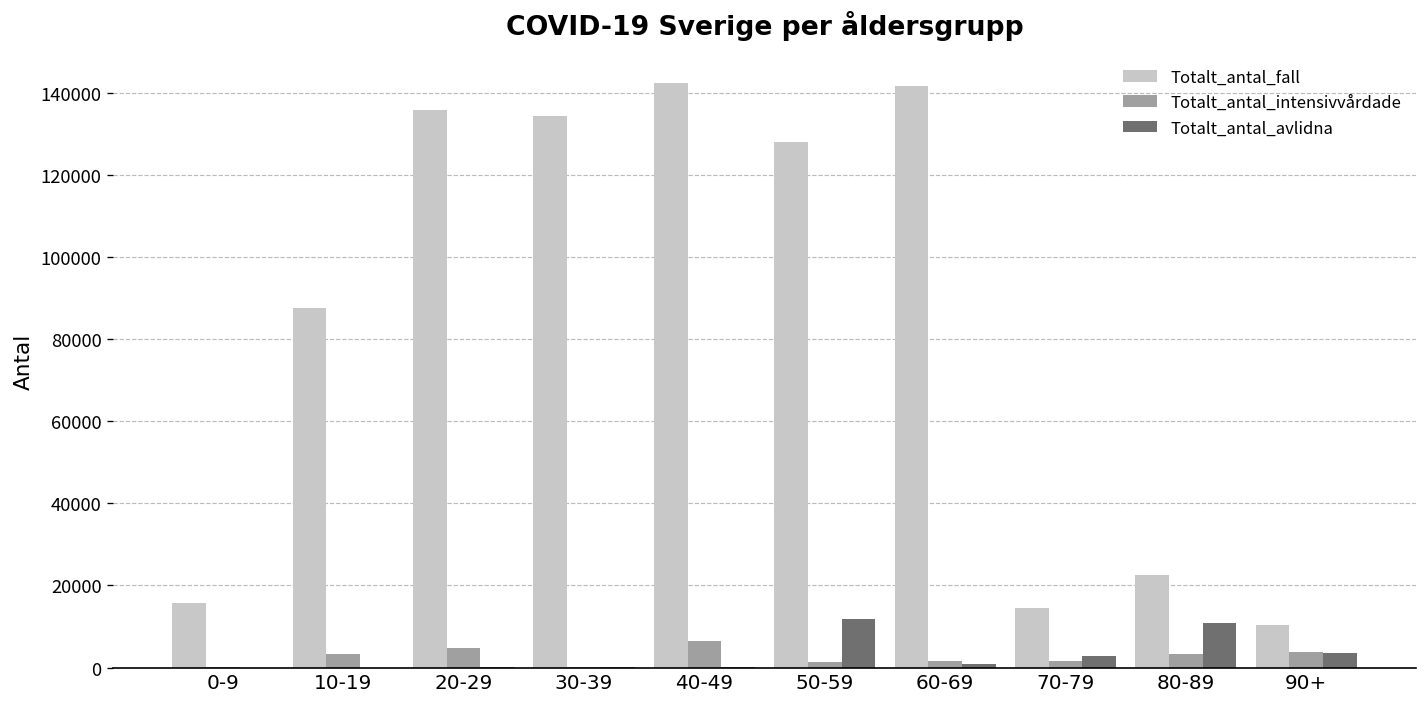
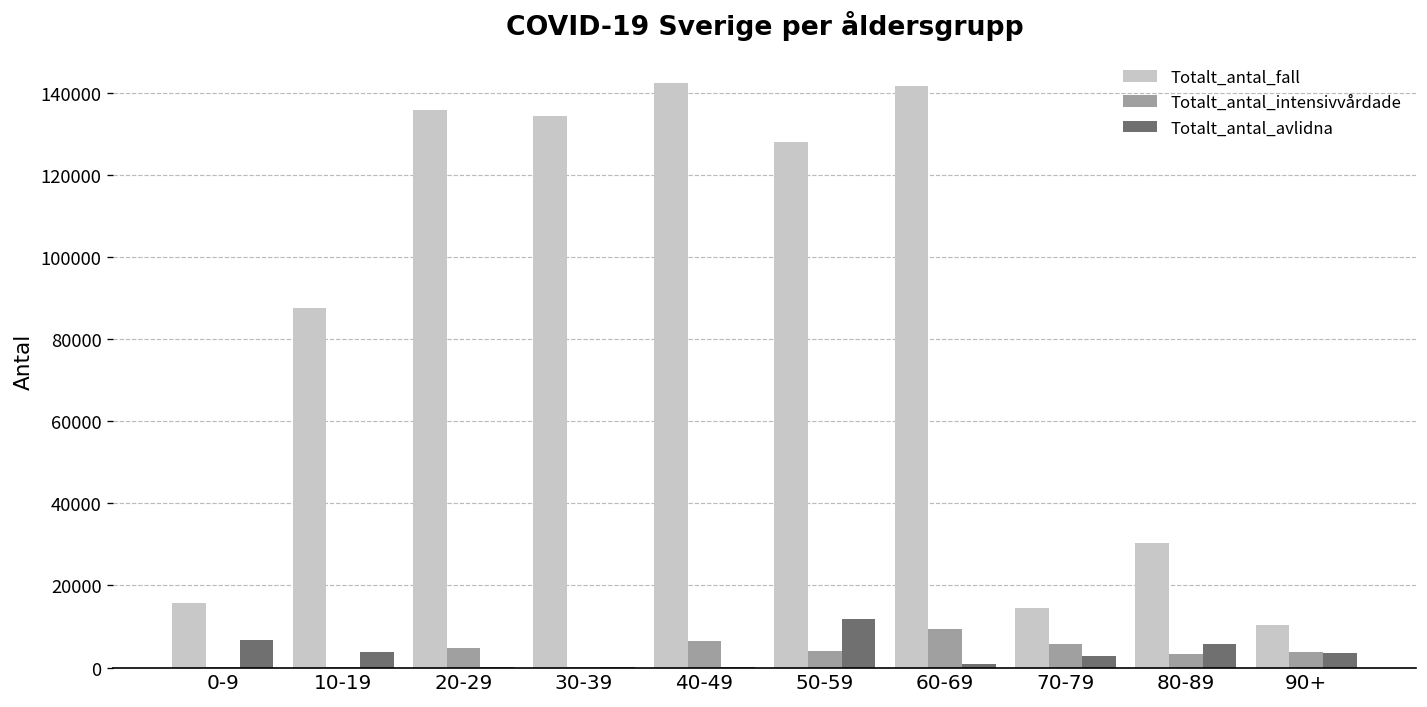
Totalt_antal_avlidna, 0-9: 0 -> 7000
Totalt_antal_intensivvårdade, 10-19: 3000 -> 0
Totalt_antal_avlidna, 10-19: 0 -> 4000
Totalt_antal_intensivvårdade, 50-59: 1000 -> 4000
Totalt_antal_intensivvårdade, 60-69: 2000 -> 9000
Totalt_antal_intensivvårdade, 70-79: 1000 -> 6000
Totalt_antal_fall, 80-89: 23000 -> 30000
Totalt_antal_avlidna, 80-89: 11000 -> 6000
